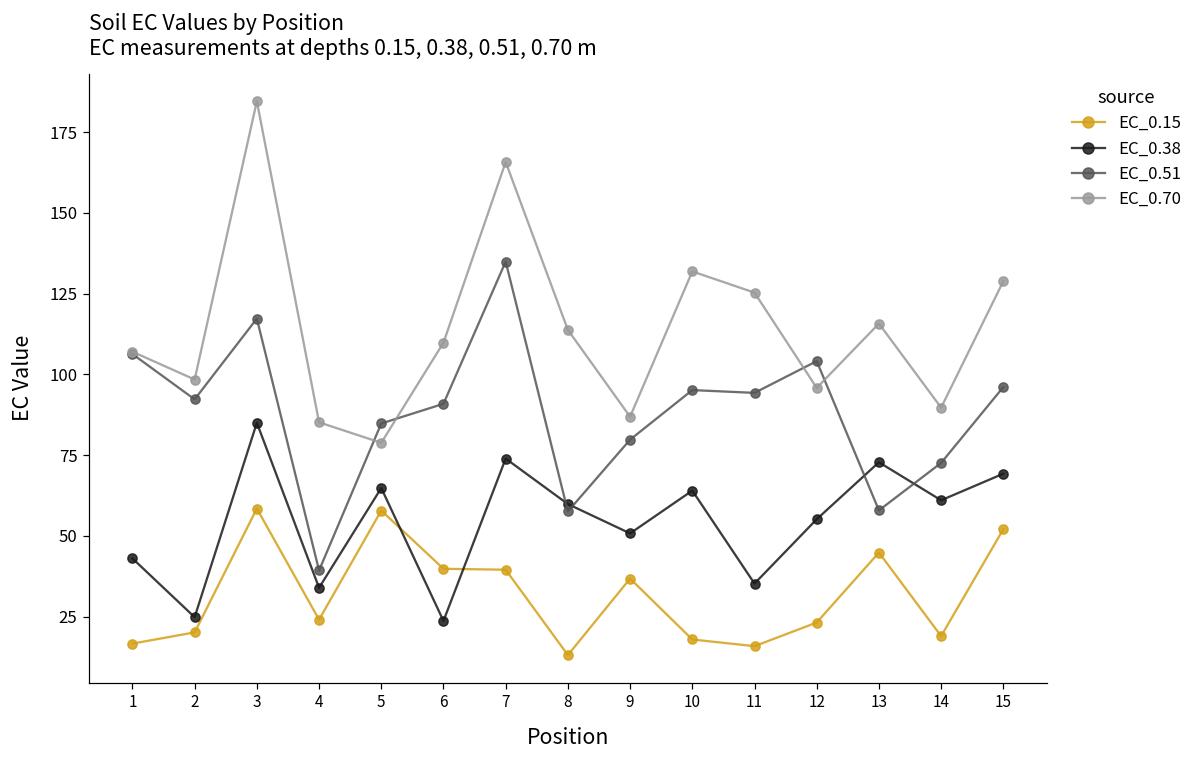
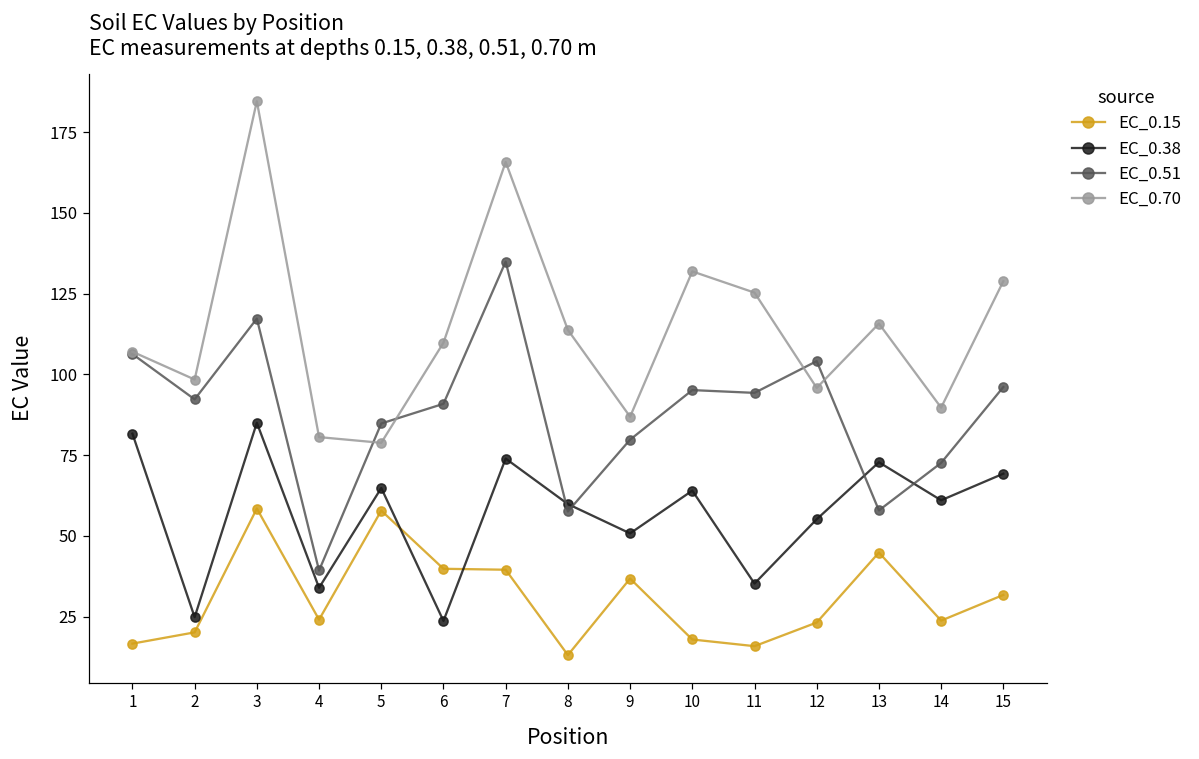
EC_0.38, 1: 43 -> 82
EC_0.70, 4: 85 -> 81
EC_0.15, 14: 19 -> 24
EC_0.15, 15: 52 -> 32
